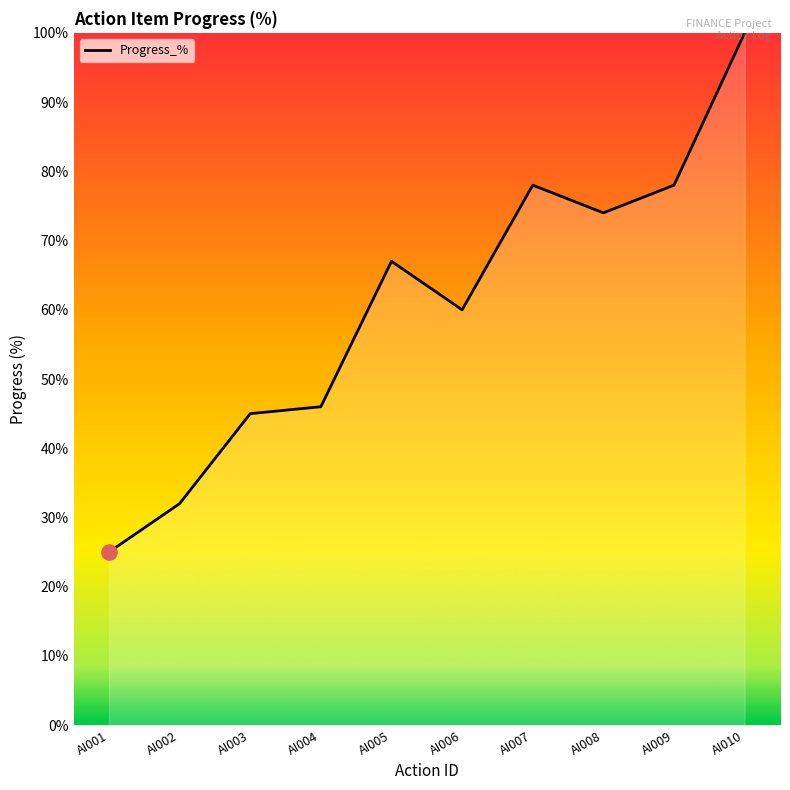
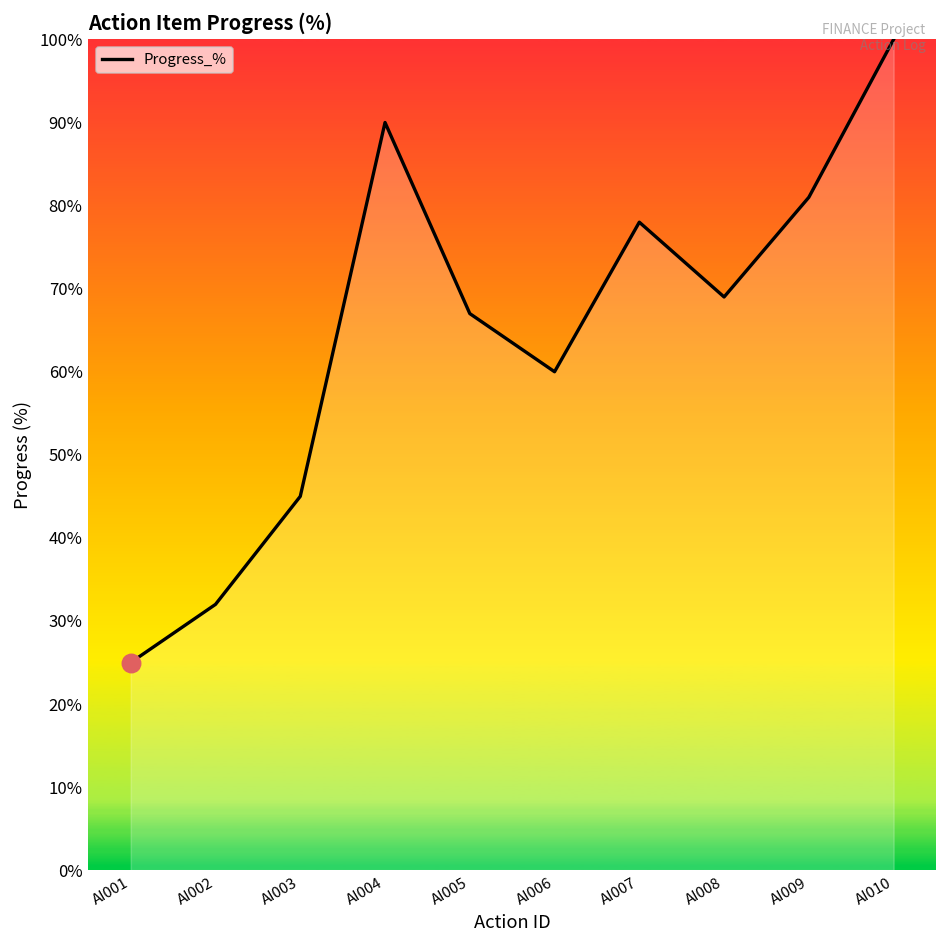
Progress_%, AI004: 46% -> 90%
Progress_%, AI008: 74% -> 69%
Progress_%, AI009: 78% -> 81%
